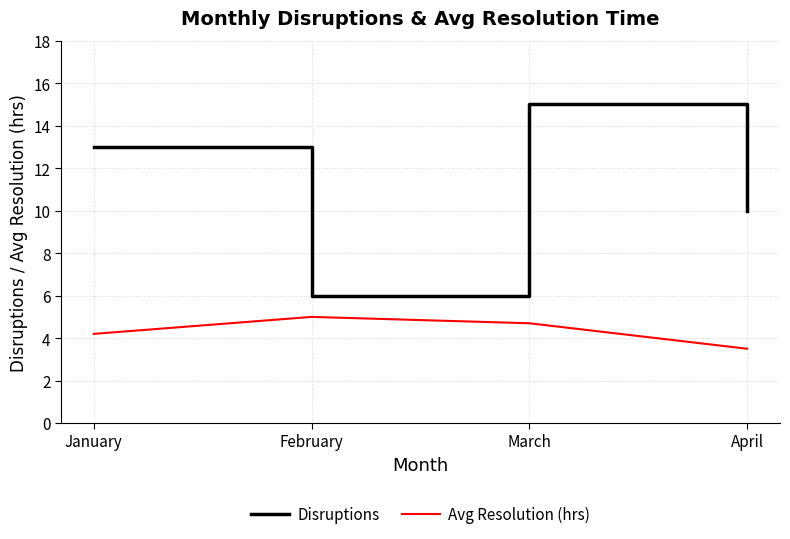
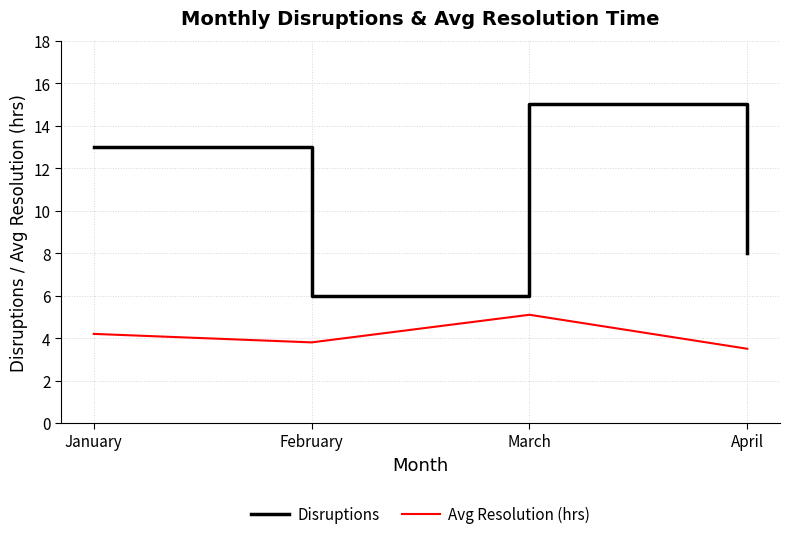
Avg Resolution (hrs), February: 5.0 -> 3.8
Avg Resolution (hrs), March: 4.7 -> 5.1
Disruptions, April: 10 -> 8
